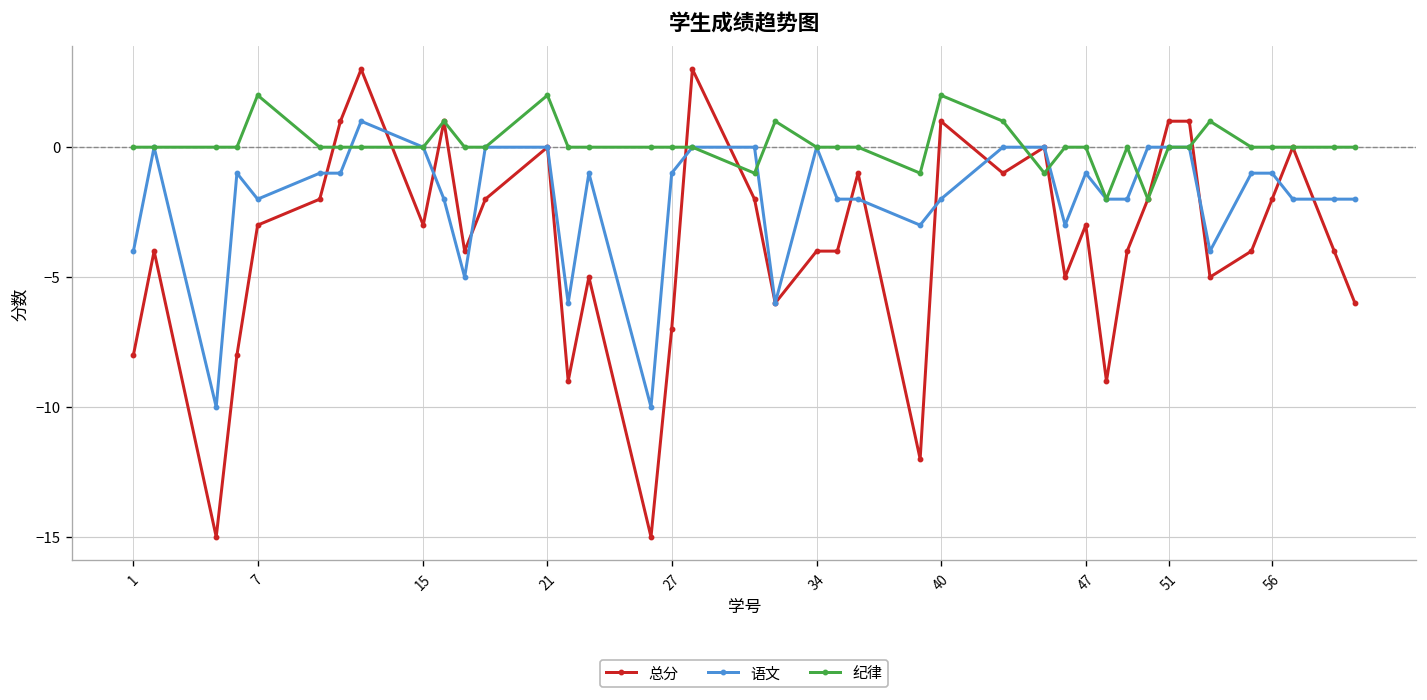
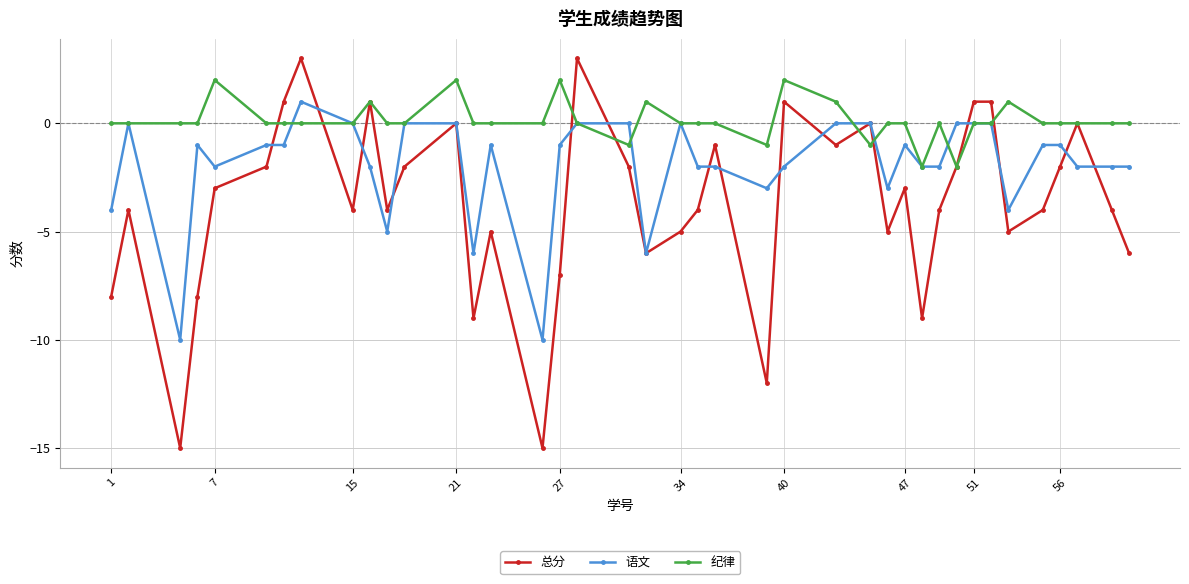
总分, 15: -3 -> -4
纪律, 27: 0 -> 2
总分, 34: -4 -> -5
